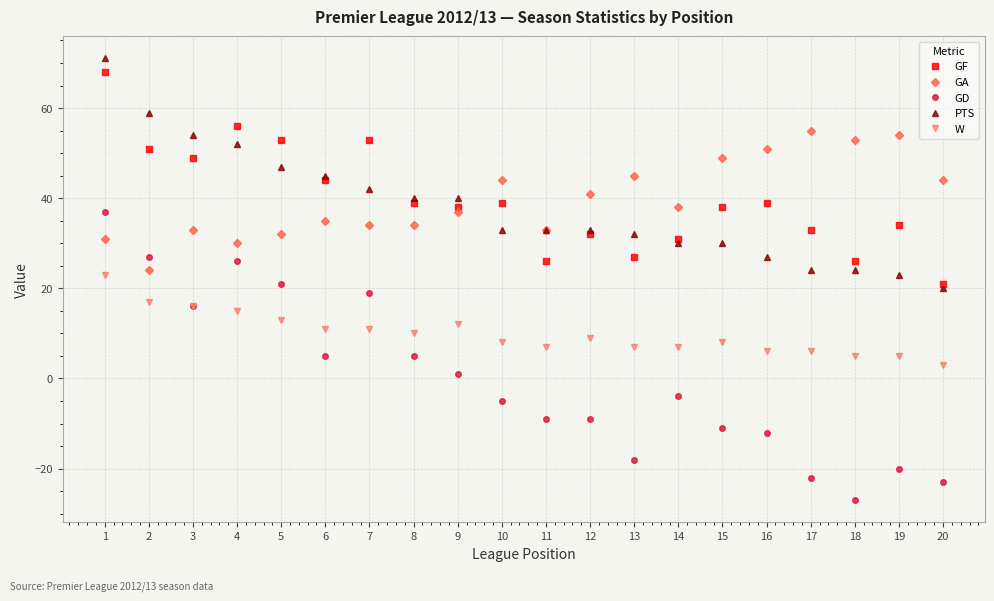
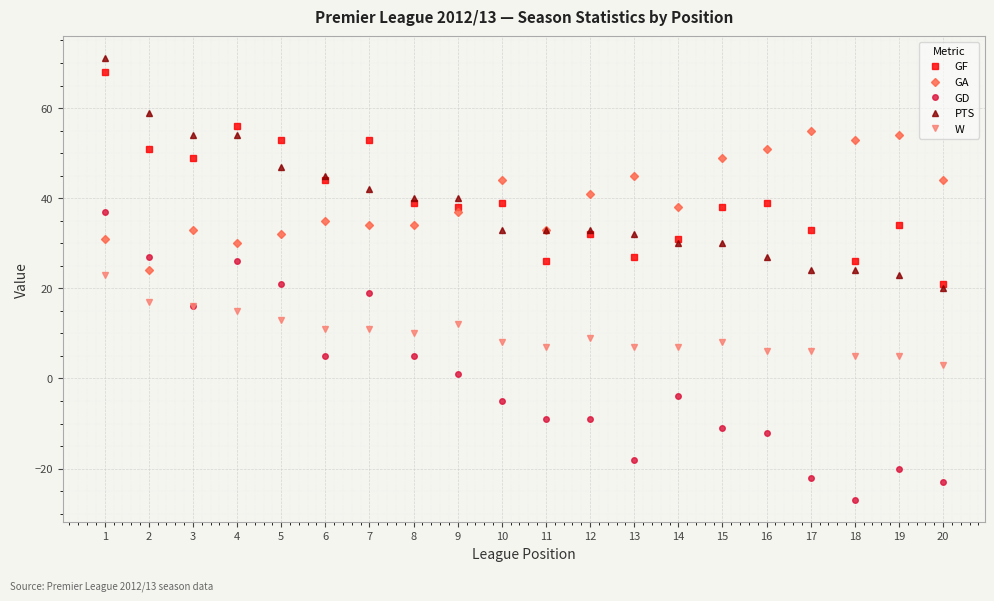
PTS, 4: 52 -> 54
